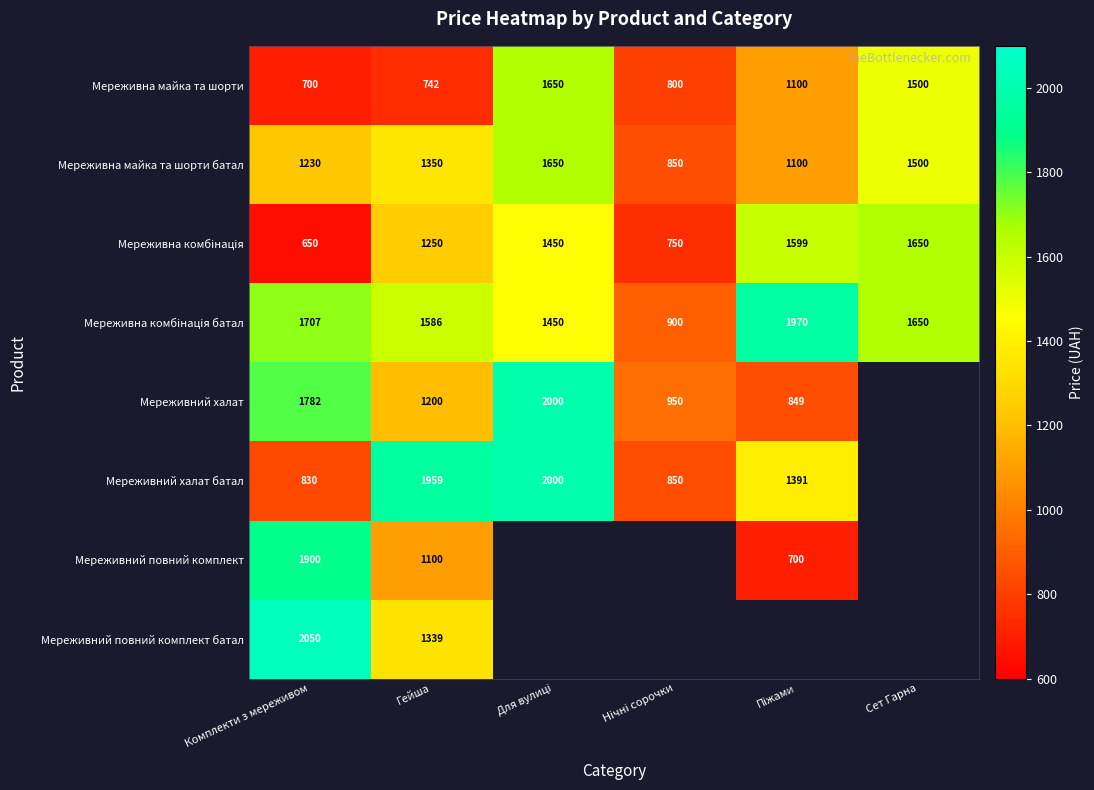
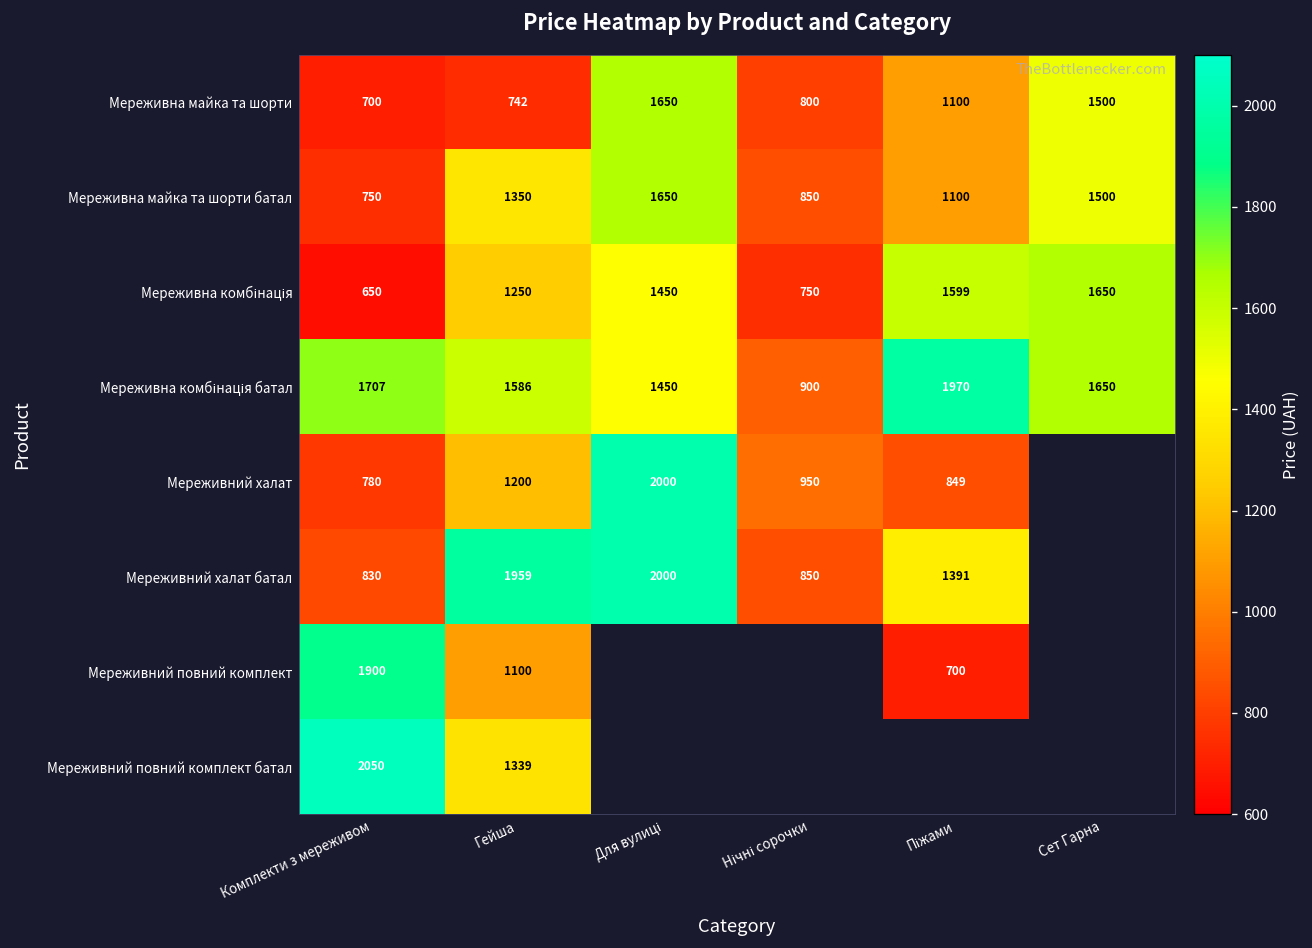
Мереживна майка та шорти батал, Комплекти з мереживом: 1230 -> 750
Мереживний халат, Комплекти з мереживом: 1782 -> 780
